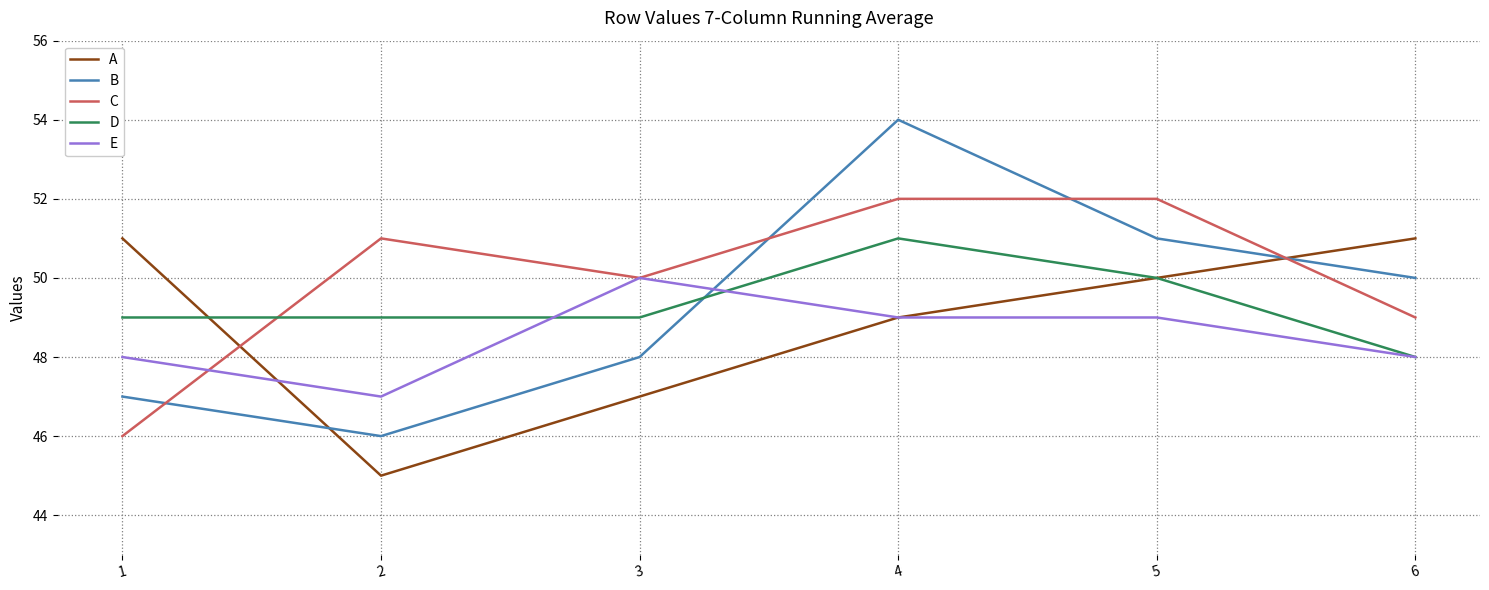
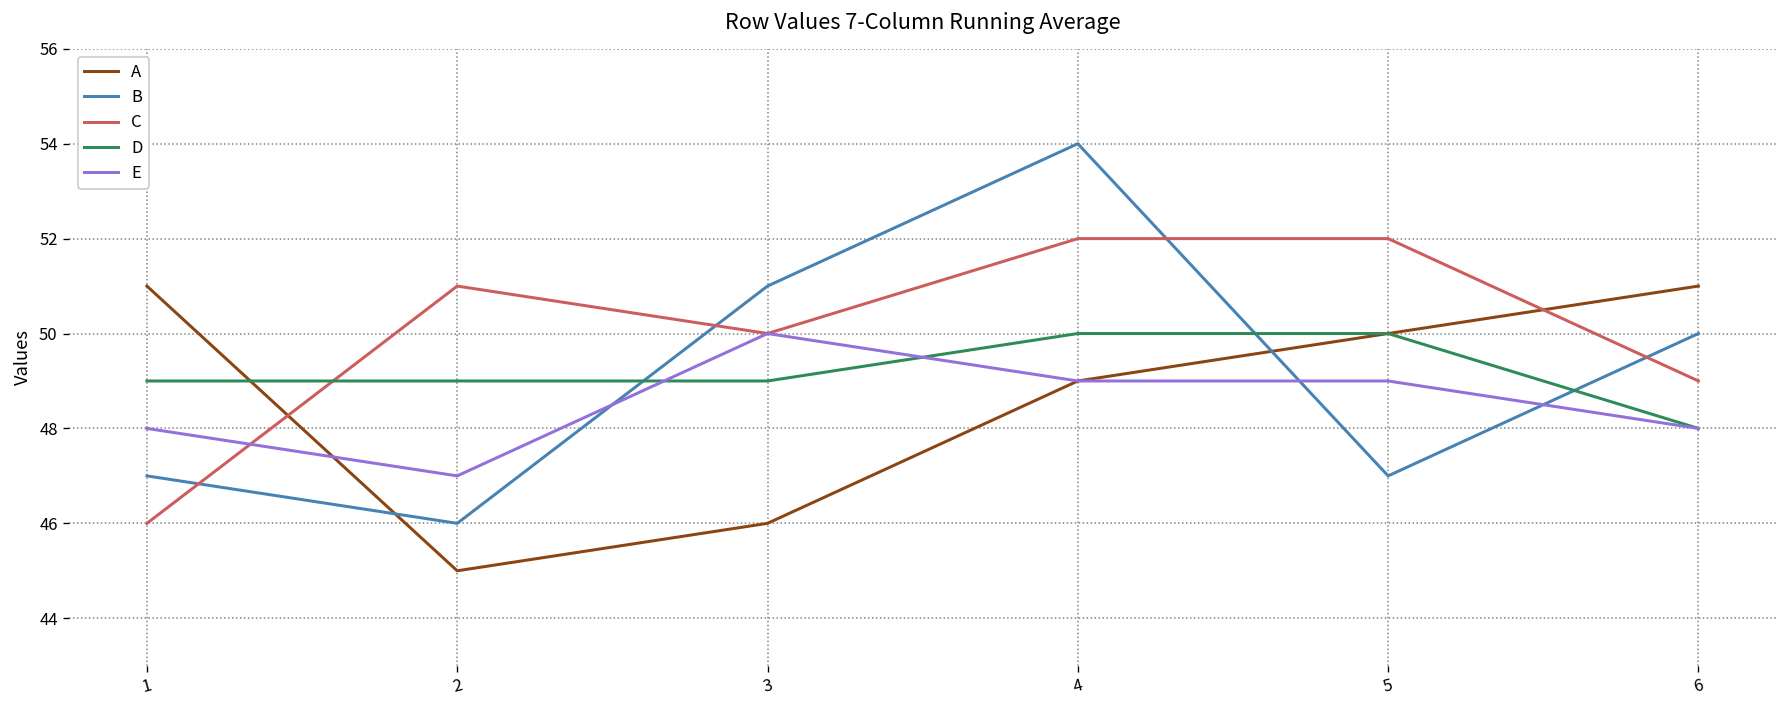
A, 3: 47 -> 46
B, 3: 48 -> 51
D, 4: 51 -> 50
B, 5: 51 -> 47
